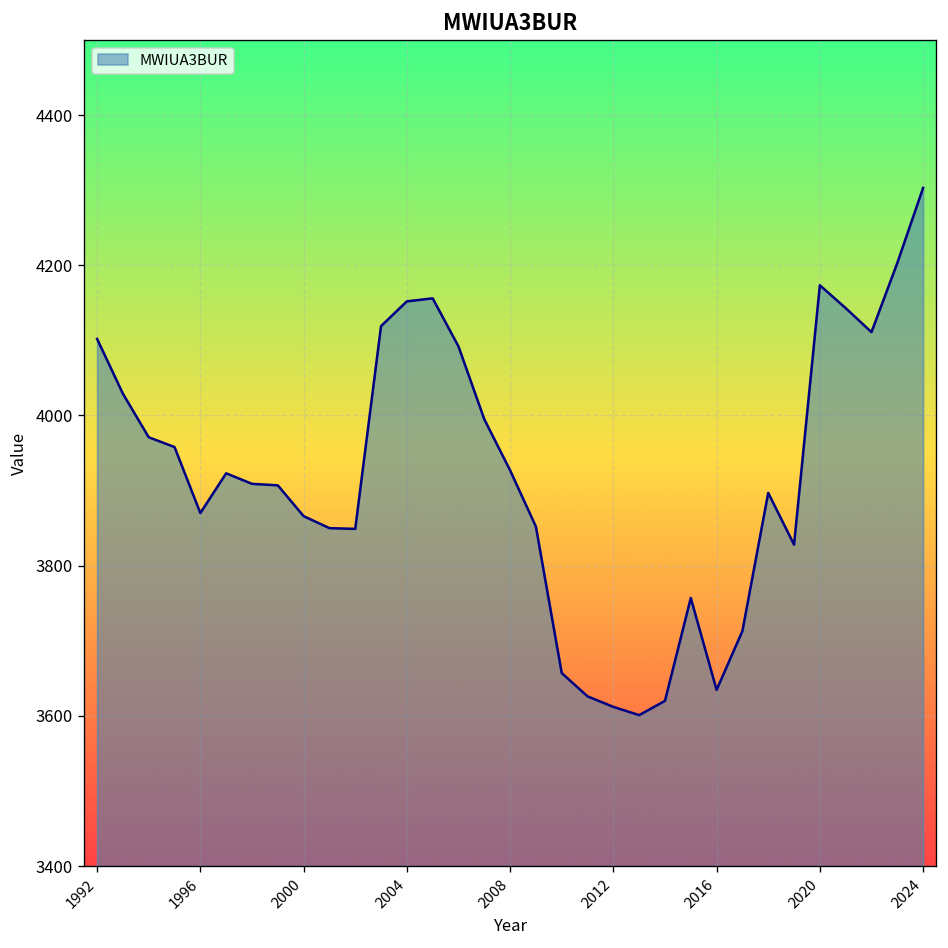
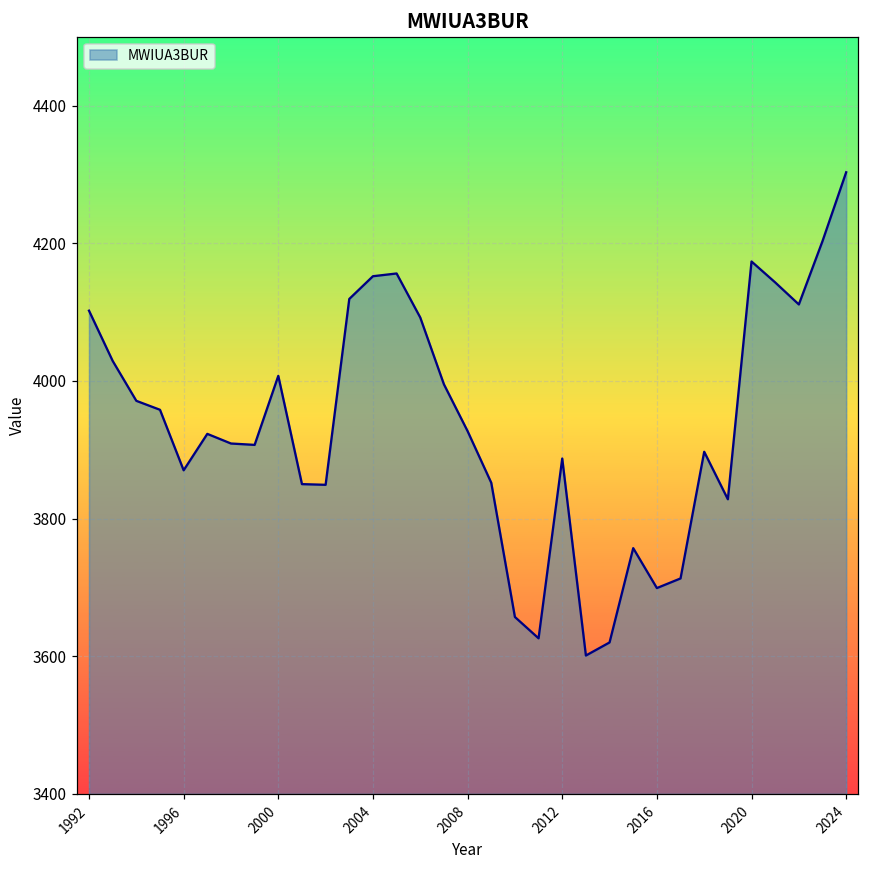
2000: 3870 -> 4010
2012: 3610 -> 3890
2016: 3630 -> 3700
